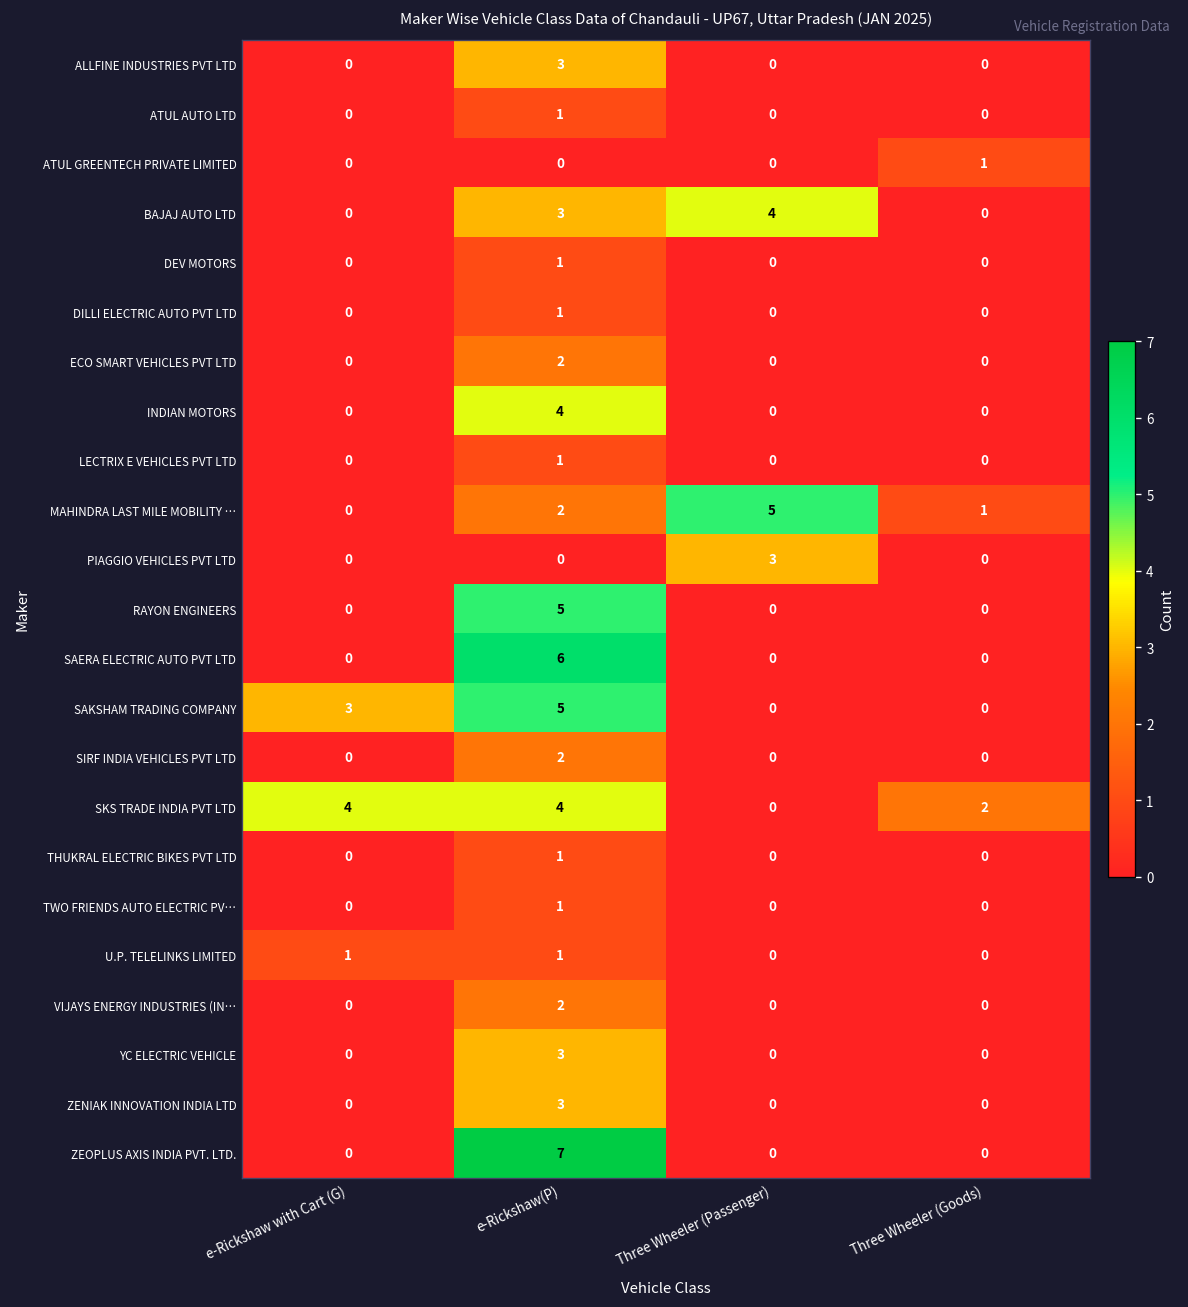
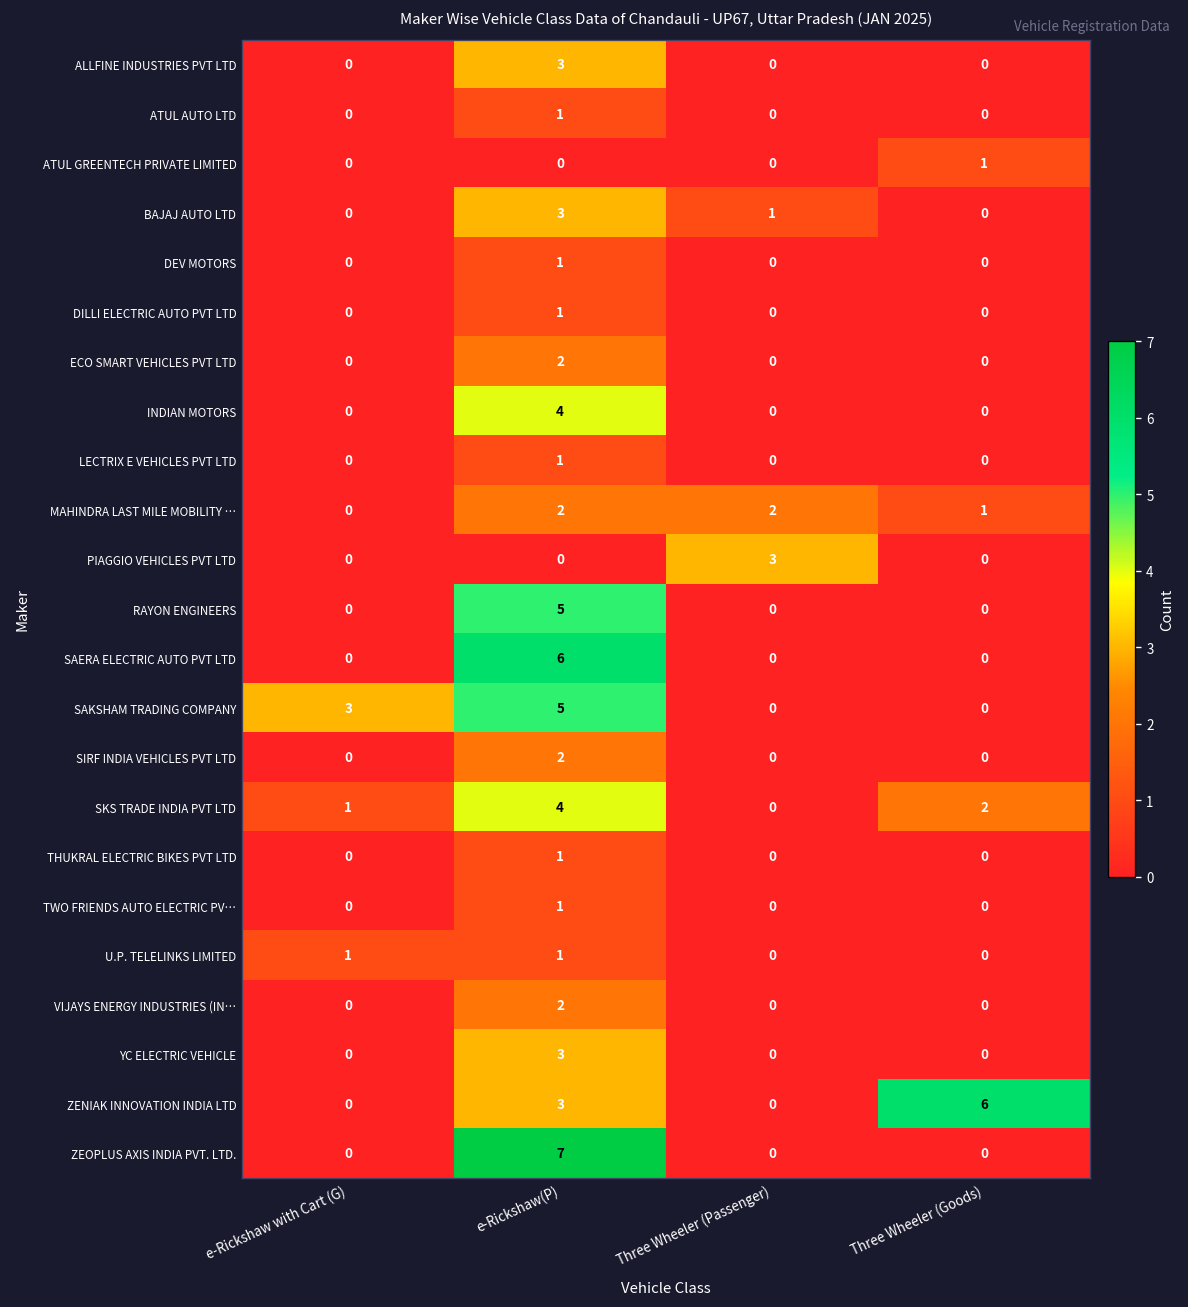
BAJAJ AUTO LTD, Three Wheeler (Passenger): 4 -> 1
MAHINDRA LAST MILE MOBILITY …, Three Wheeler (Passenger): 5 -> 2
SKS TRADE INDIA PVT LTD, e-Rickshaw with Cart (G): 4 -> 1
ZENIAK INNOVATION INDIA LTD, Three Wheeler (Goods): 0 -> 6
